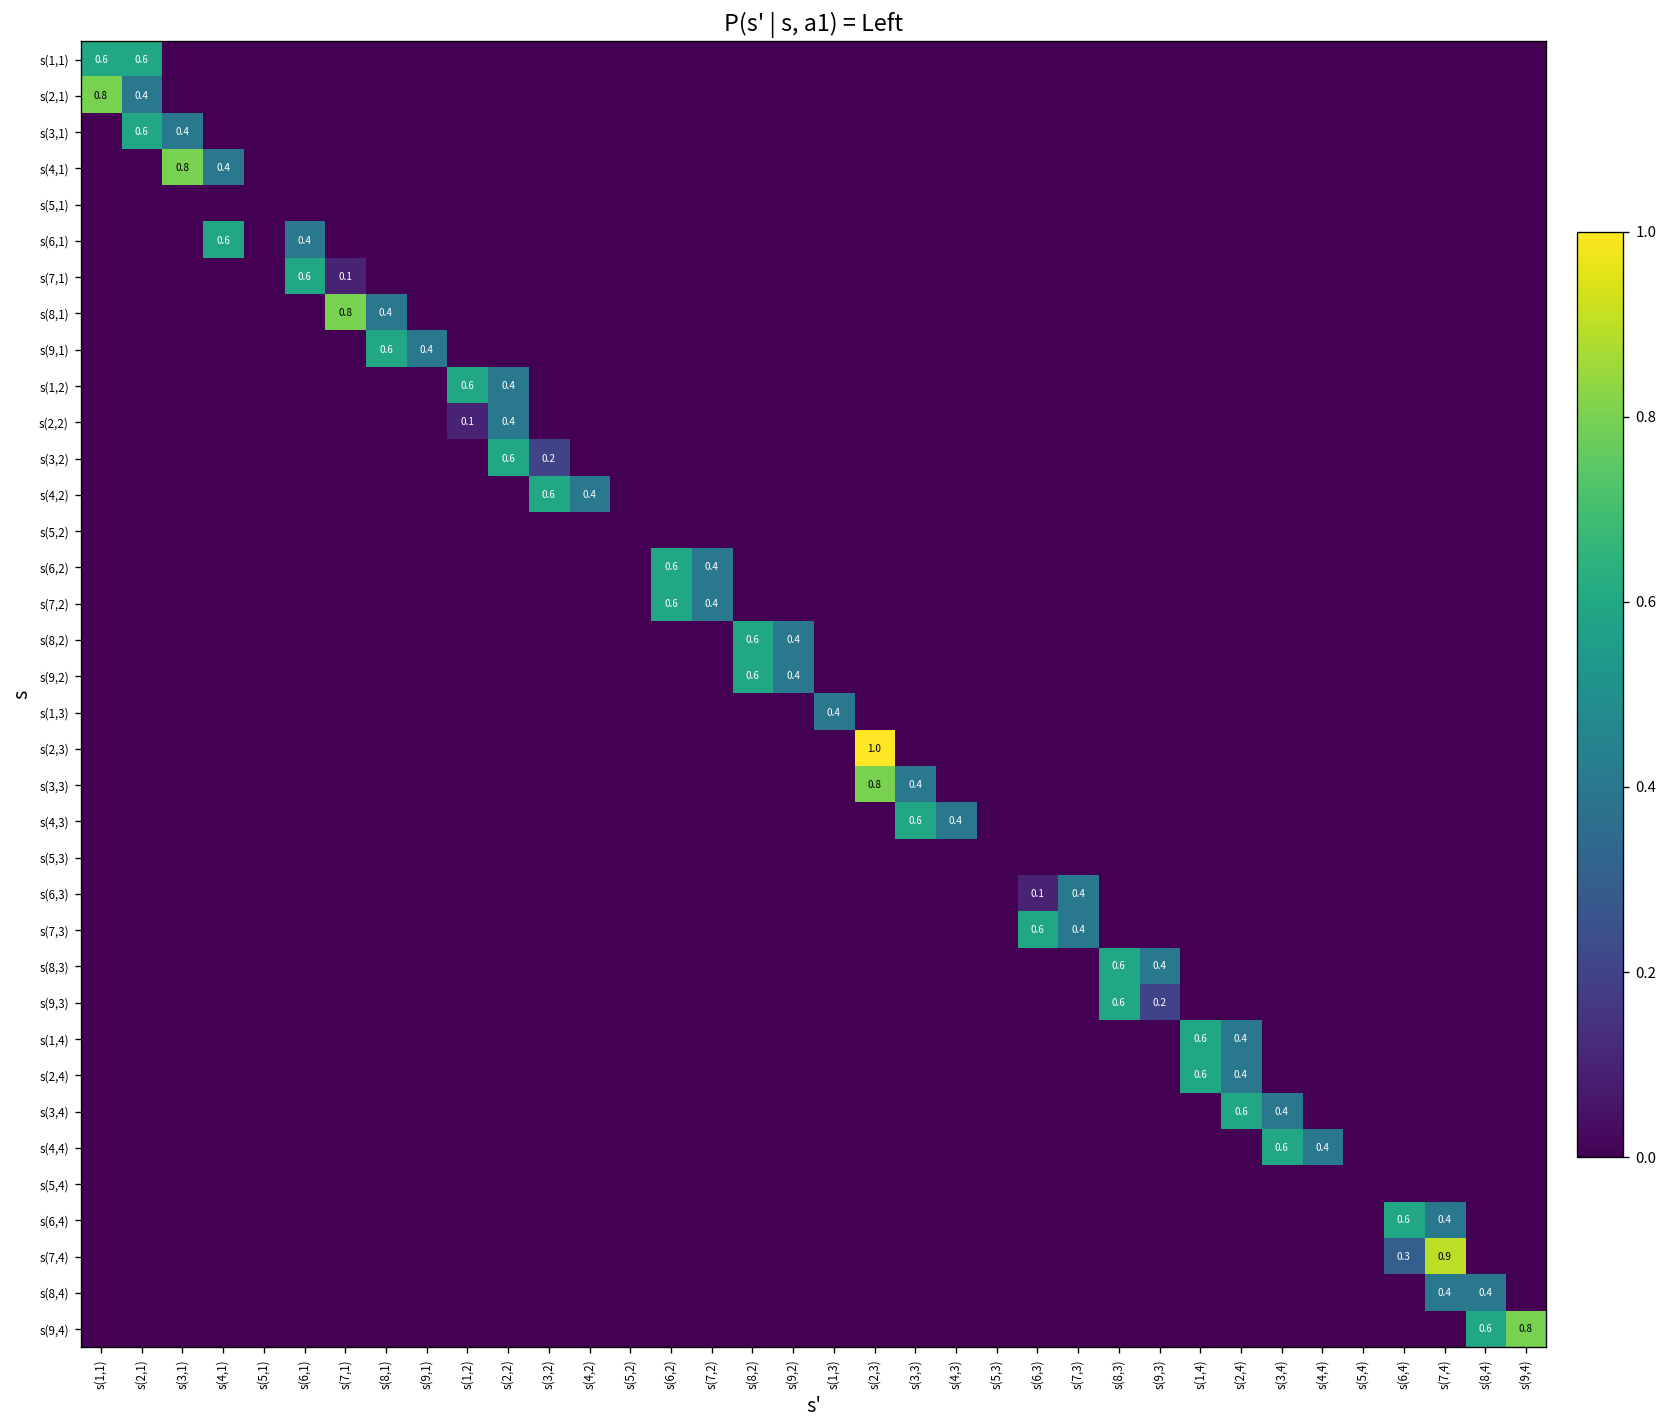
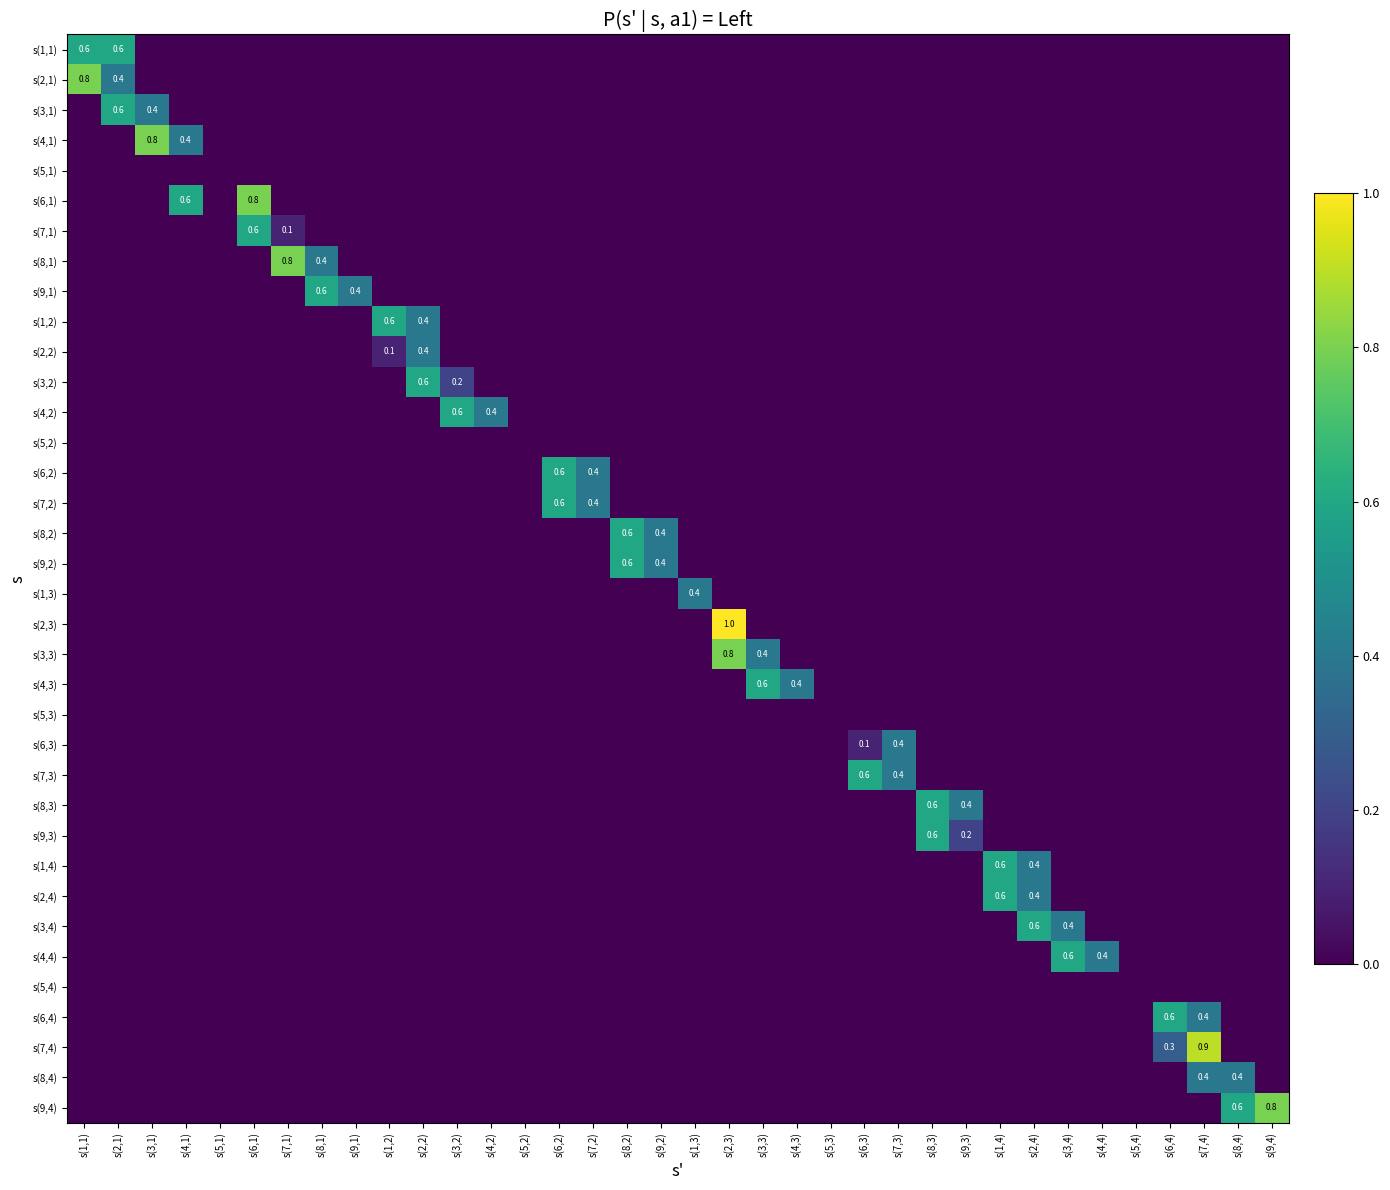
s(6,1), s(6,1): 0.4 -> 0.8
